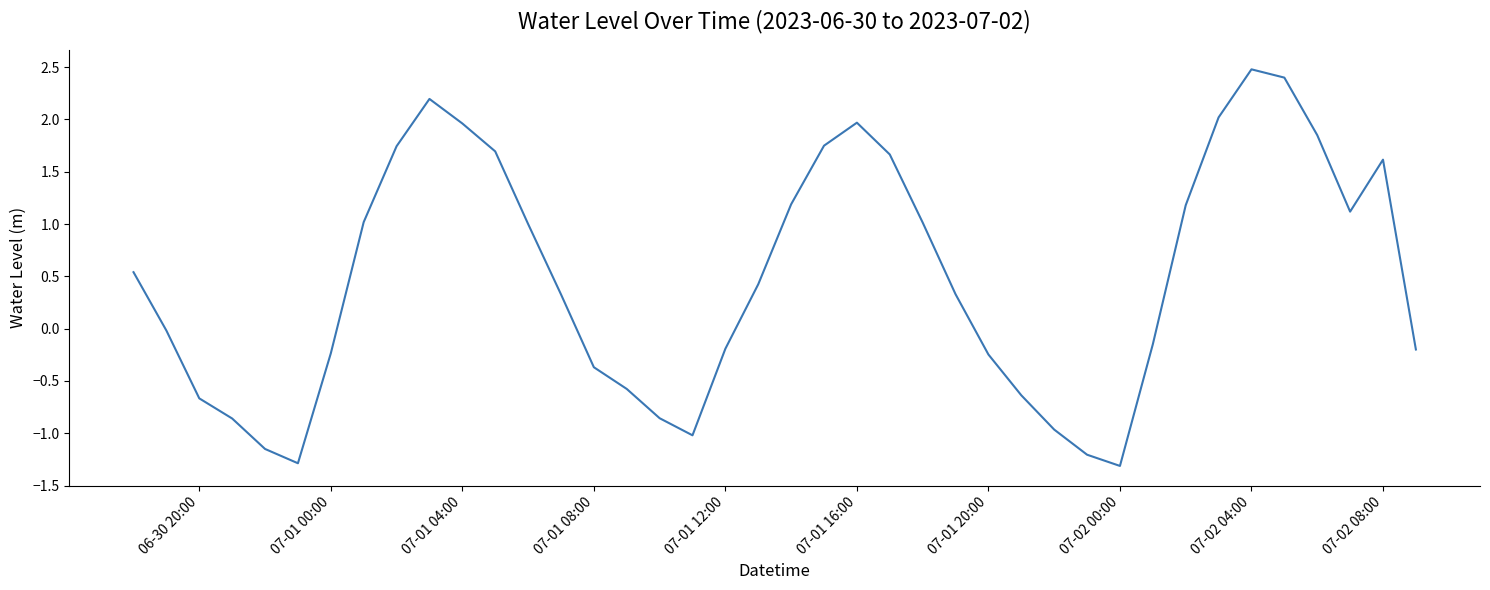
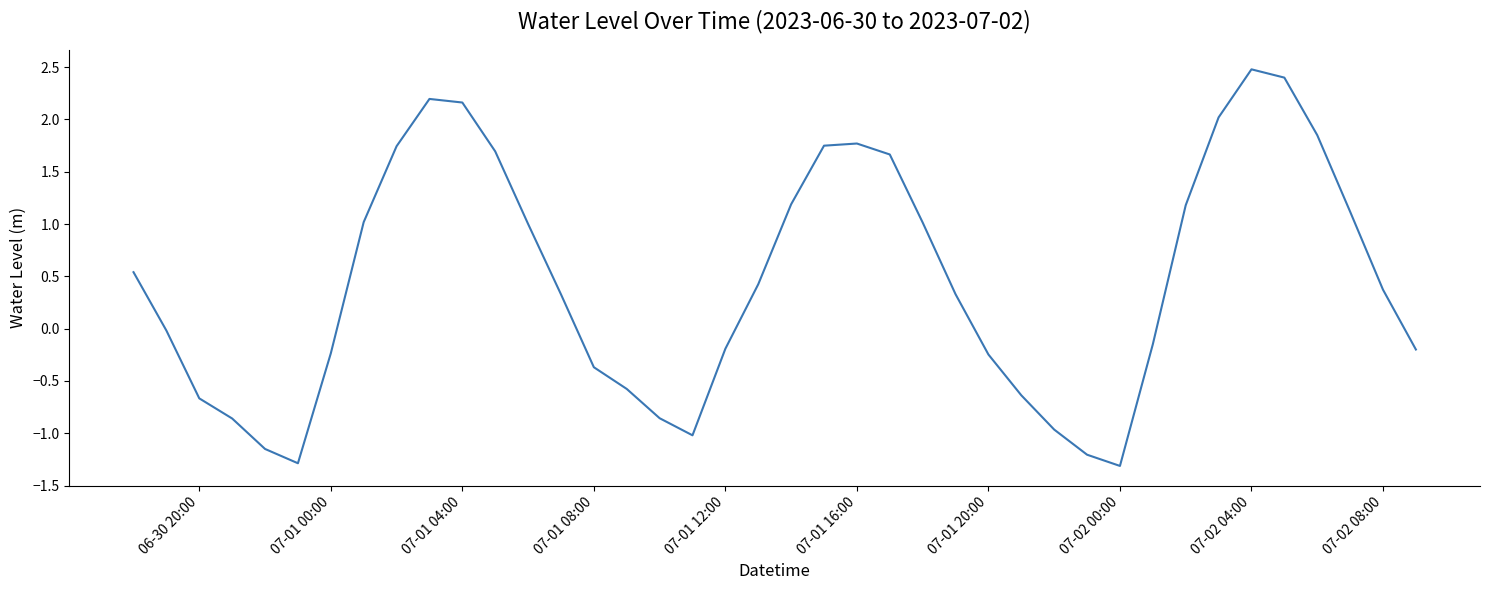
07-01 04:00: 1.96 -> 2.16
07-01 16:00: 1.97 -> 1.77
07-02 08:00: 1.62 -> 0.37
